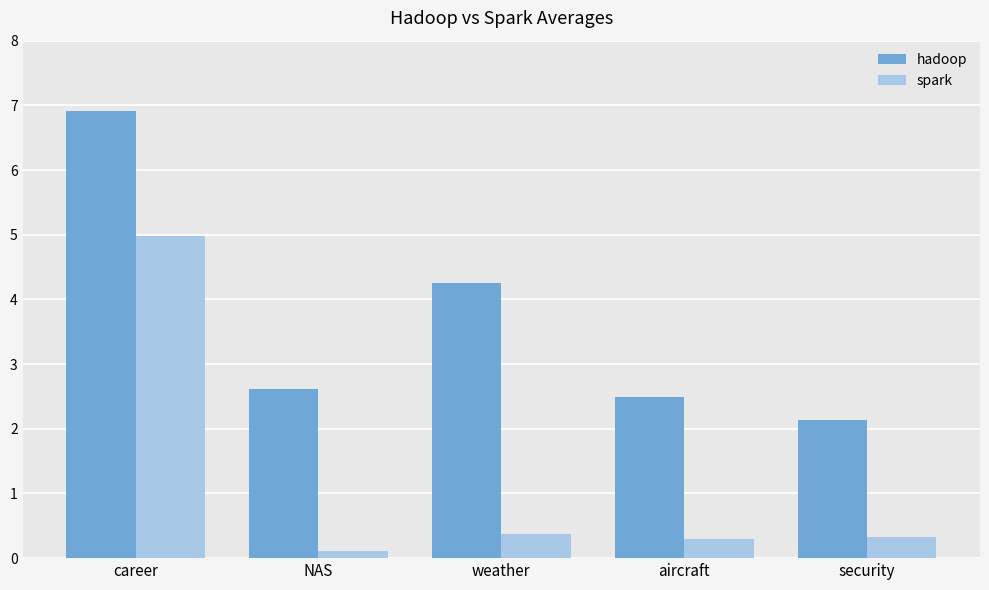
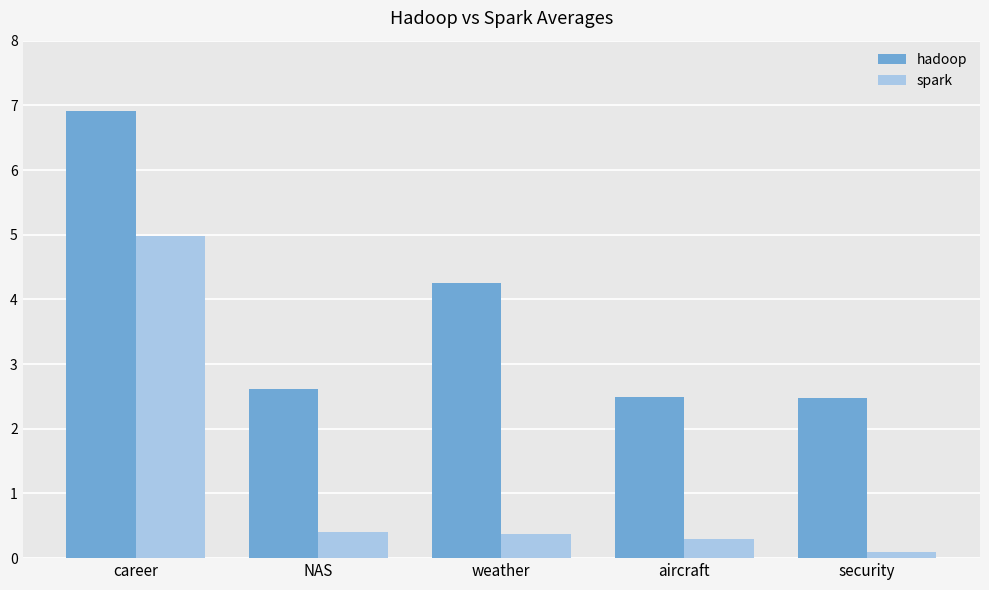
spark, NAS: 0.1 -> 0.4
hadoop, security: 2.1 -> 2.5
spark, security: 0.3 -> 0.1
